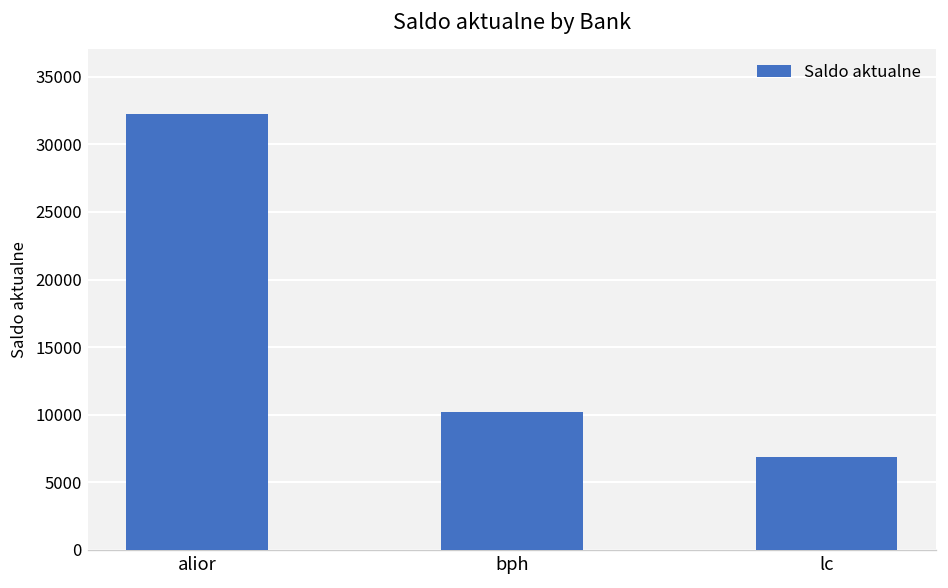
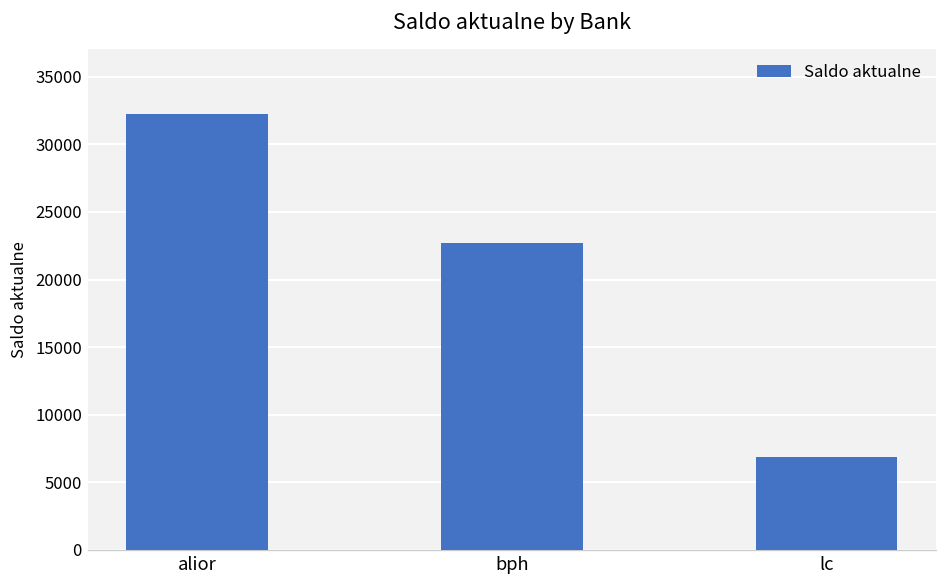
bph: 10200 -> 22700
